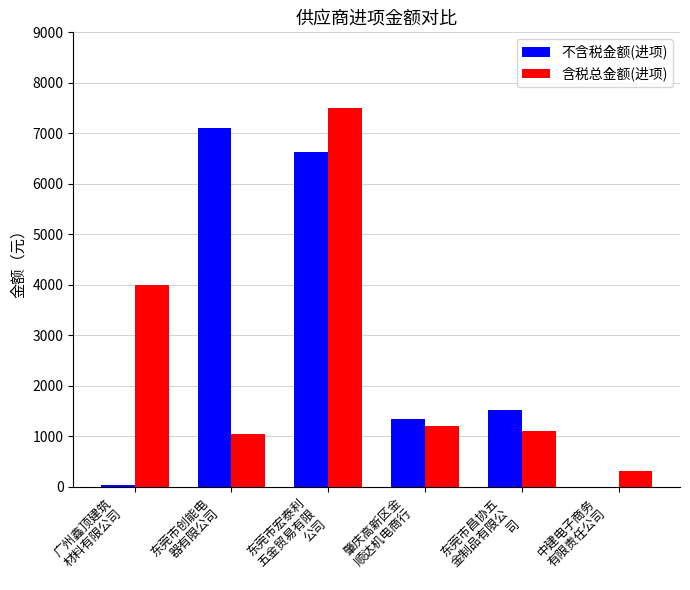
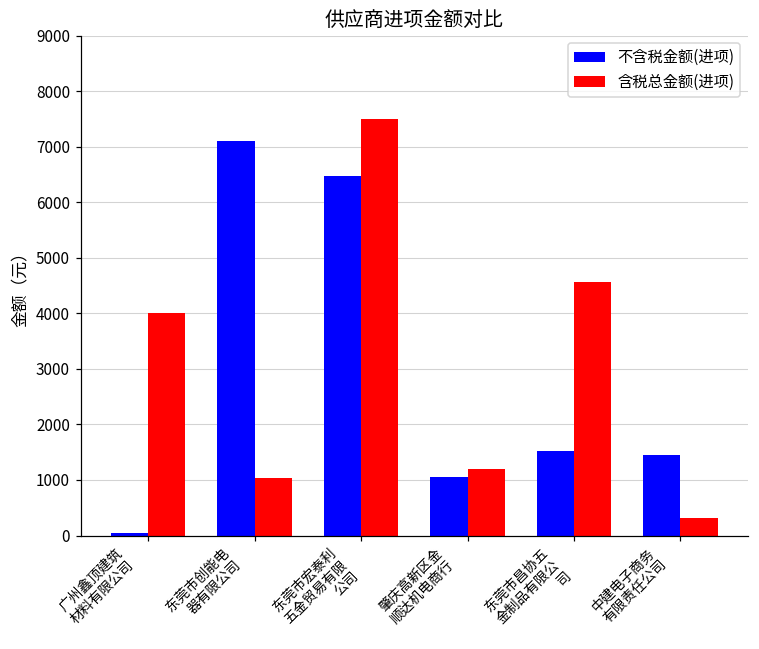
不含税金额(进项), 东莞市宏泰利 五金贸易有限 公司: 6600 -> 6500
不含税金额(进项), 肇庆高新区金 顺达机电商行: 1300 -> 1100
含税总金额(进项), 东莞市昌协五 金制品有限公 司: 1100 -> 4600
不含税金额(进项), 中建电子商务 有限责任公司: 0 -> 1400
